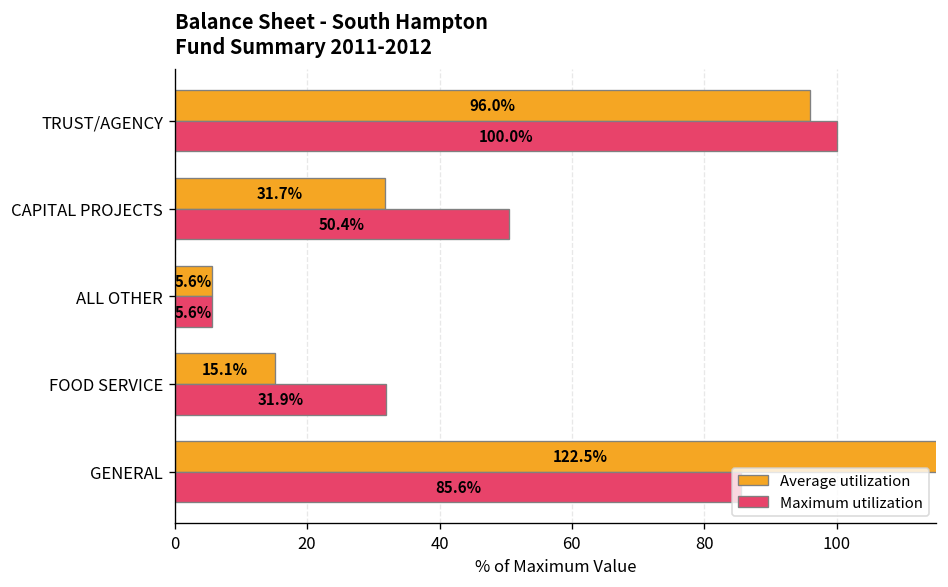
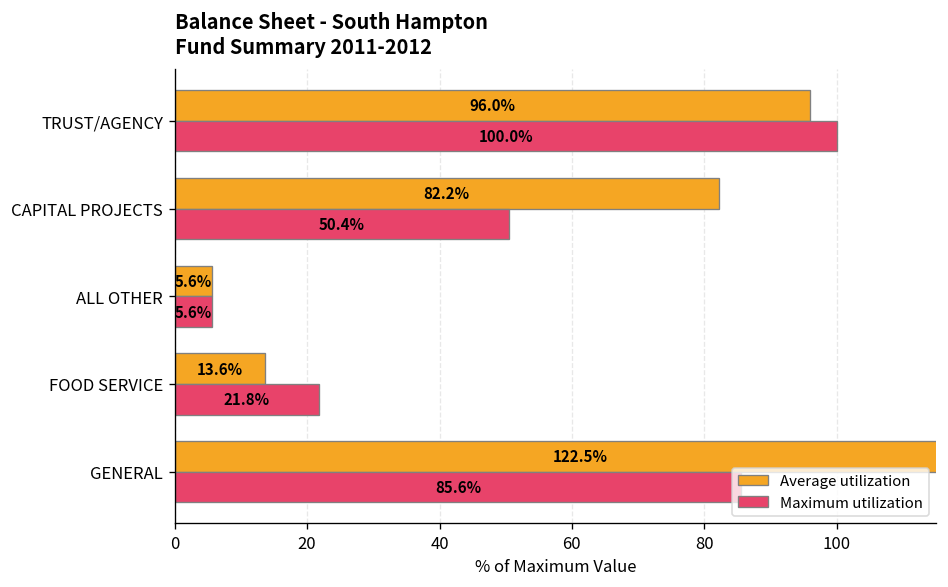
Average utilization, CAPITAL PROJECTS: 31.7% -> 82.2%
Average utilization, FOOD SERVICE: 15.1% -> 13.6%
Maximum utilization, FOOD SERVICE: 31.9% -> 21.8%
